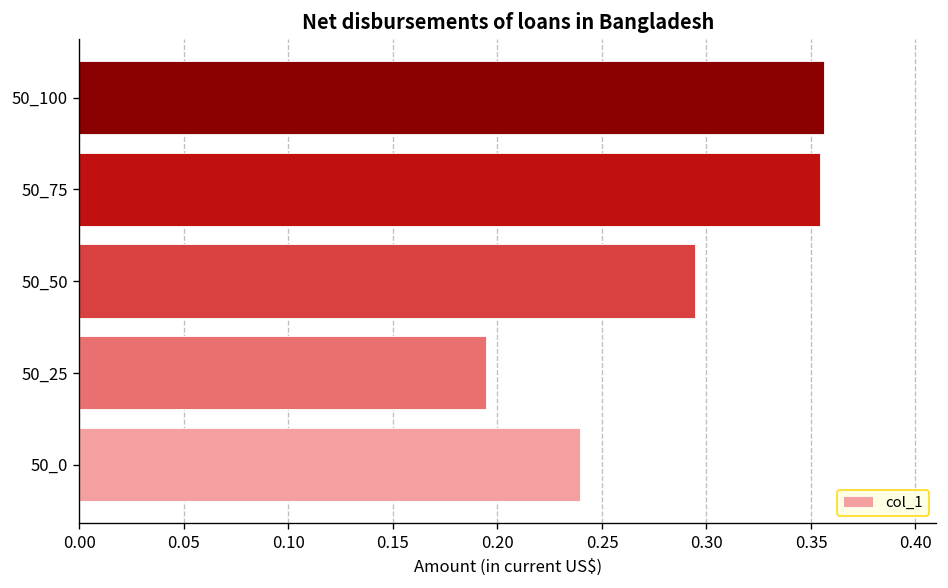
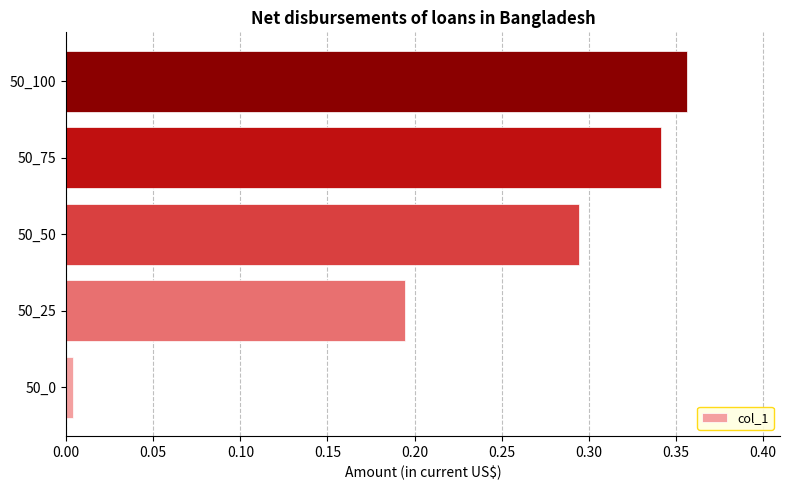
50_75: 0.354 -> 0.341
50_0: 0.240 -> 0.004
